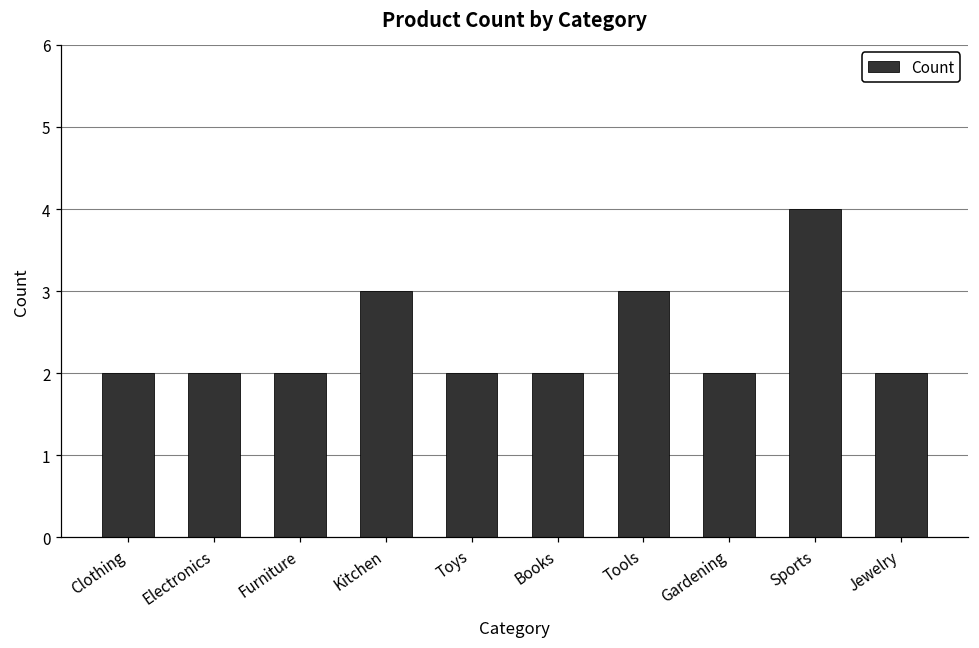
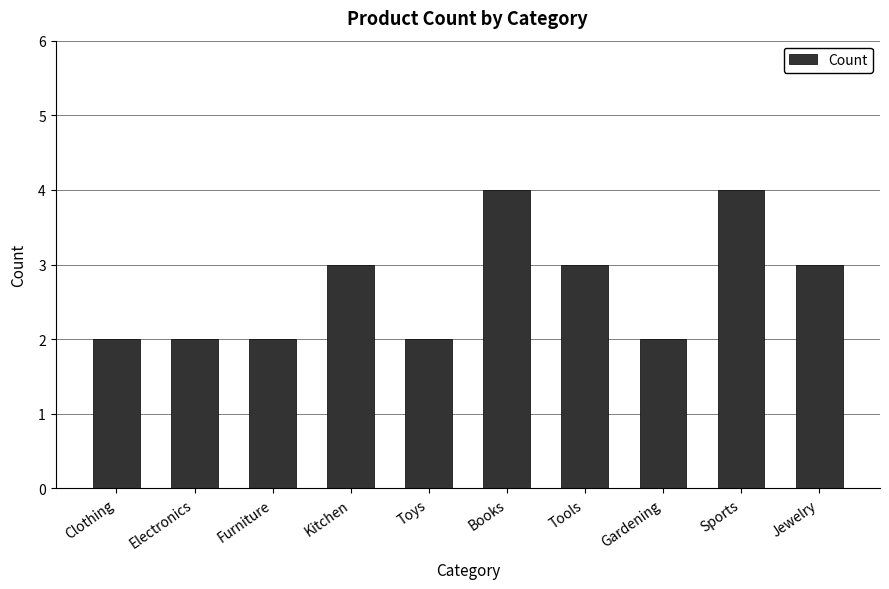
Books: 2 -> 4
Jewelry: 2 -> 3
